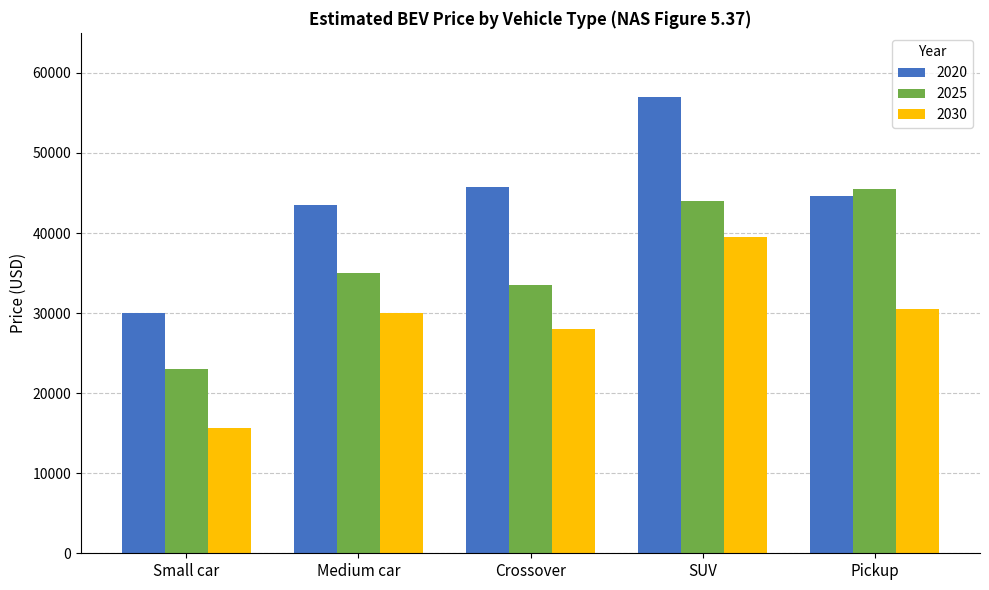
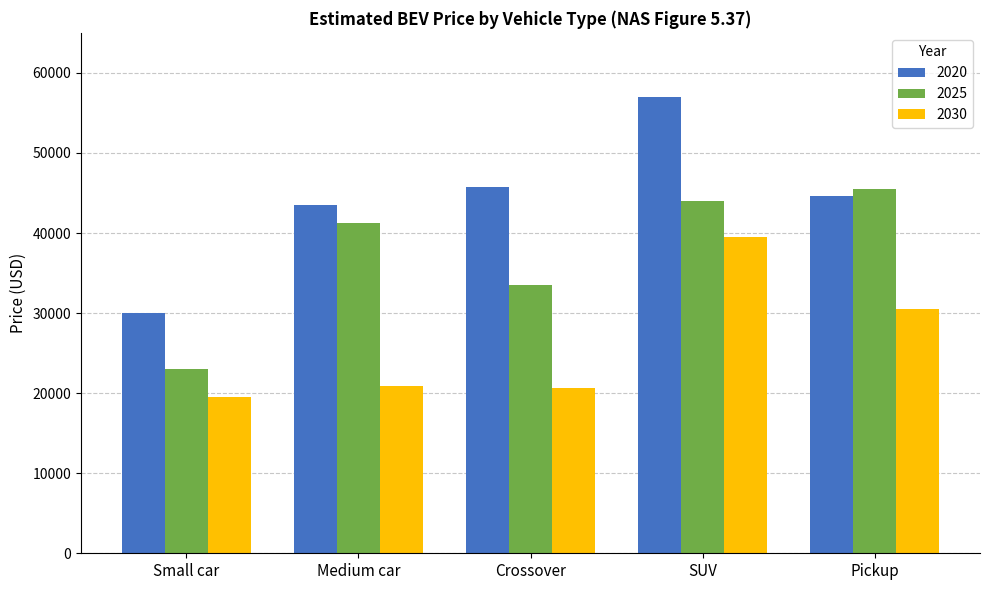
2030, Small car: 16000 -> 20000
2025, Medium car: 35000 -> 41000
2030, Medium car: 30000 -> 21000
2030, Crossover: 28000 -> 21000
